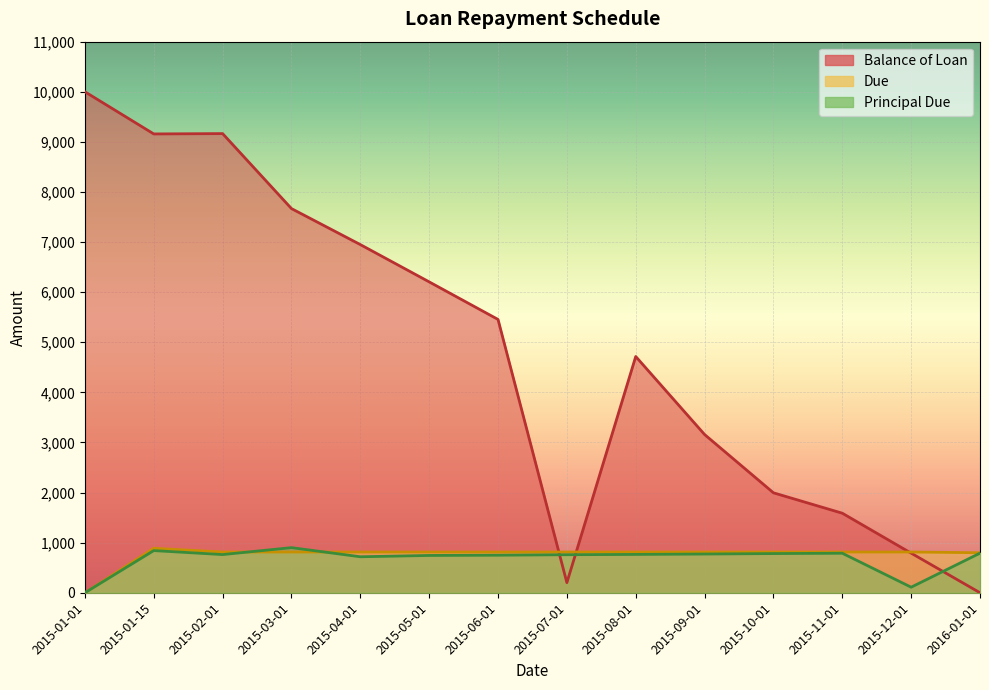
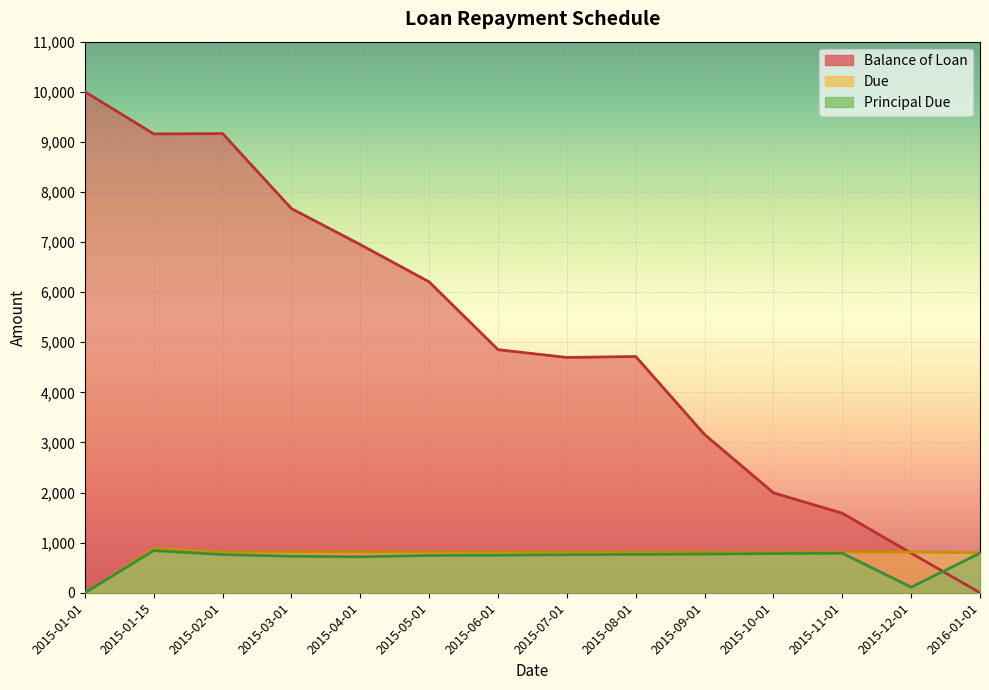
Principal Due, 2015-03-01: 900 -> 700
Balance of Loan, 2015-06-01: 5,500 -> 4,900
Balance of Loan, 2015-07-01: 200 -> 4,700
